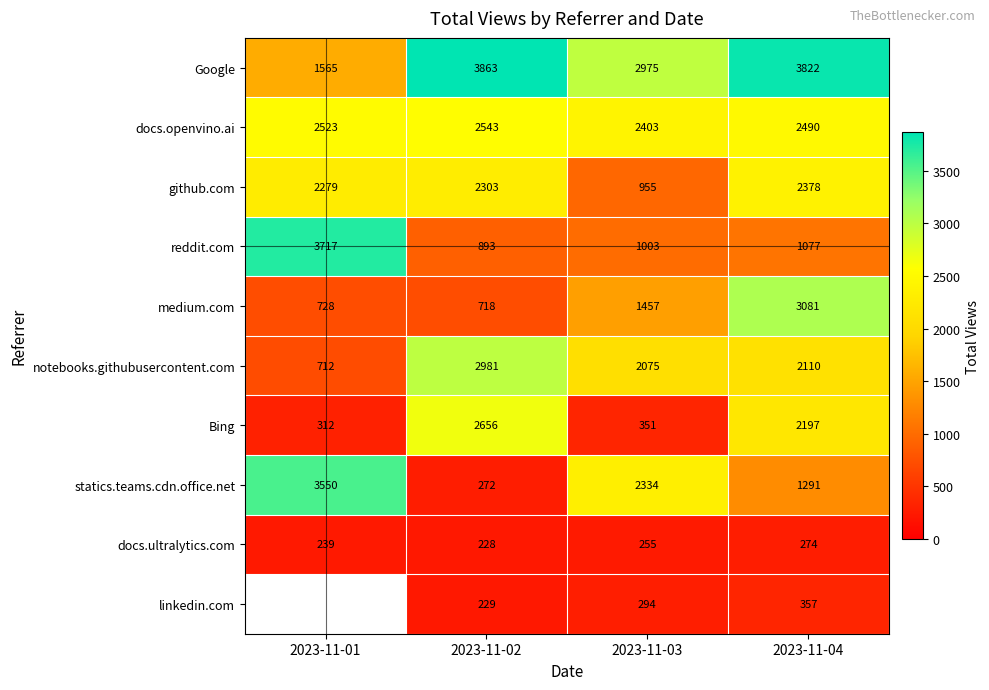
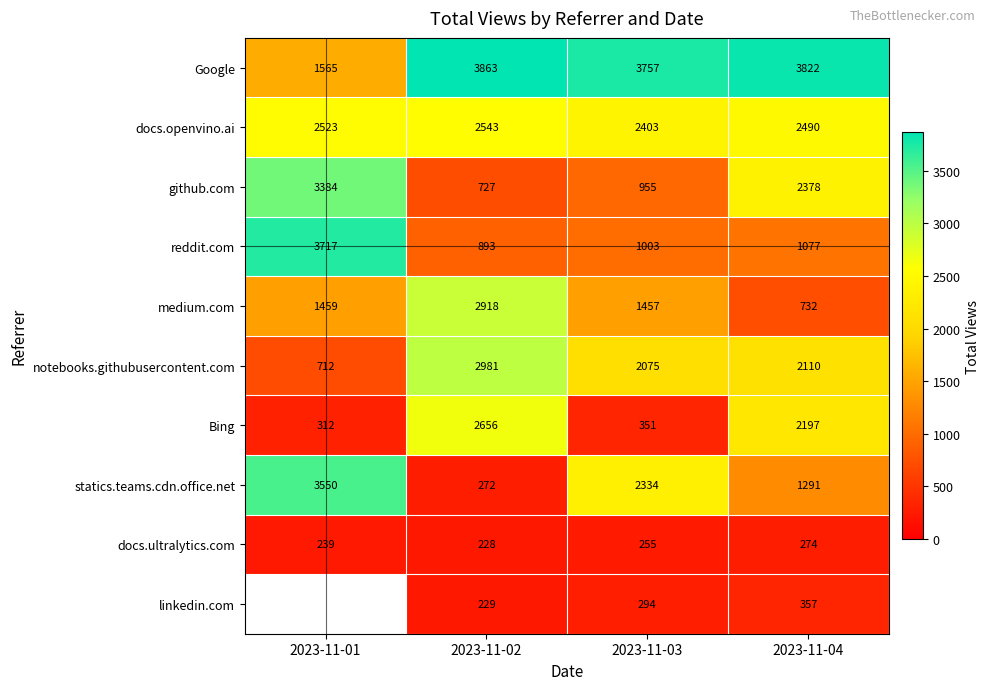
Google, 2023-11-03: 2975 -> 3757
github.com, 2023-11-01: 2279 -> 3384
github.com, 2023-11-02: 2303 -> 727
medium.com, 2023-11-01: 728 -> 1459
medium.com, 2023-11-02: 718 -> 2918
medium.com, 2023-11-04: 3081 -> 732
